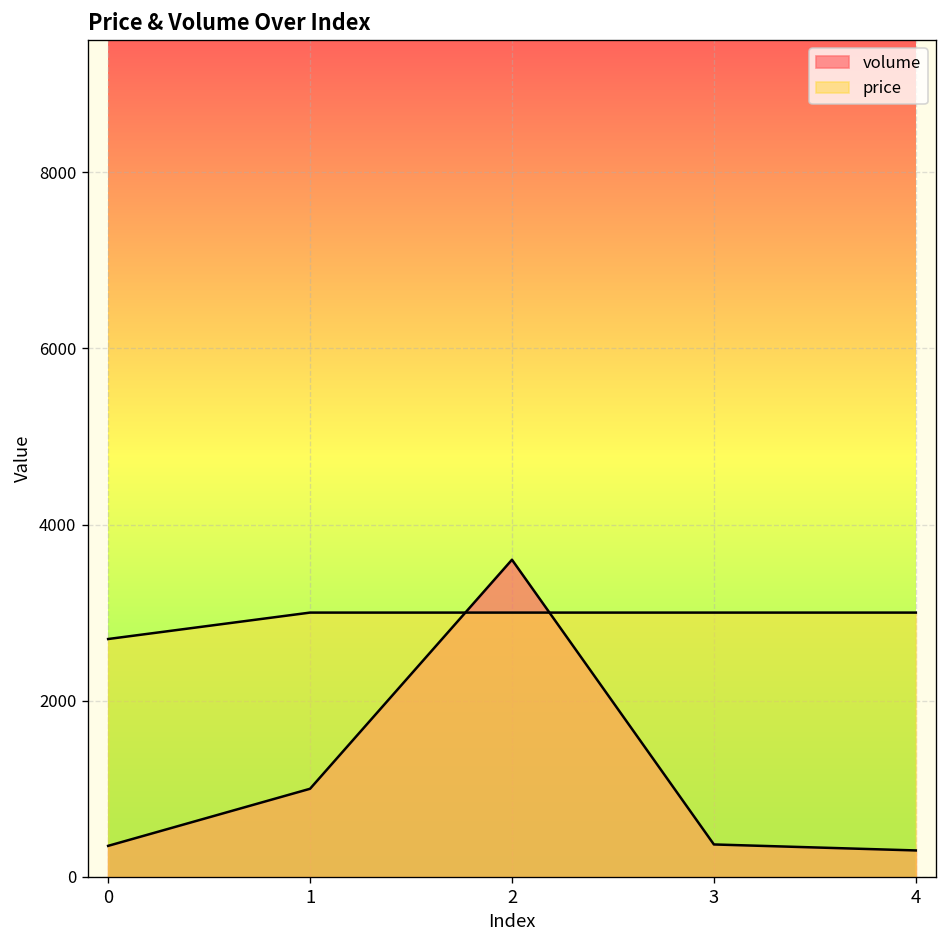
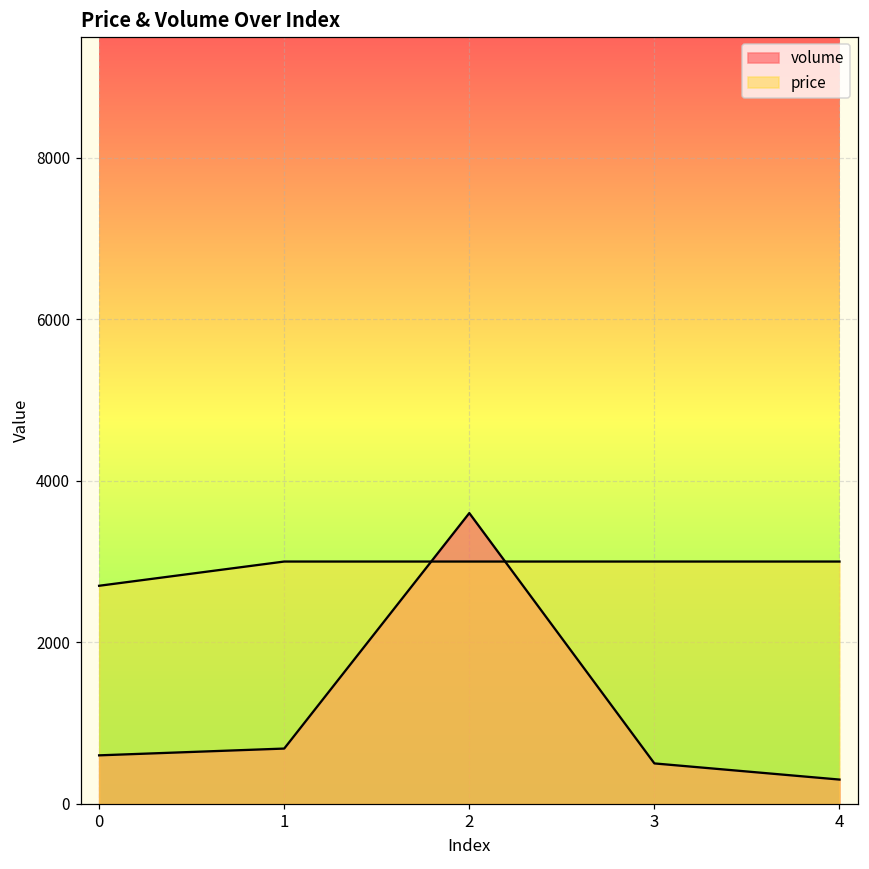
volume, 0: 400 -> 600
volume, 1: 1000 -> 700
volume, 3: 400 -> 500
